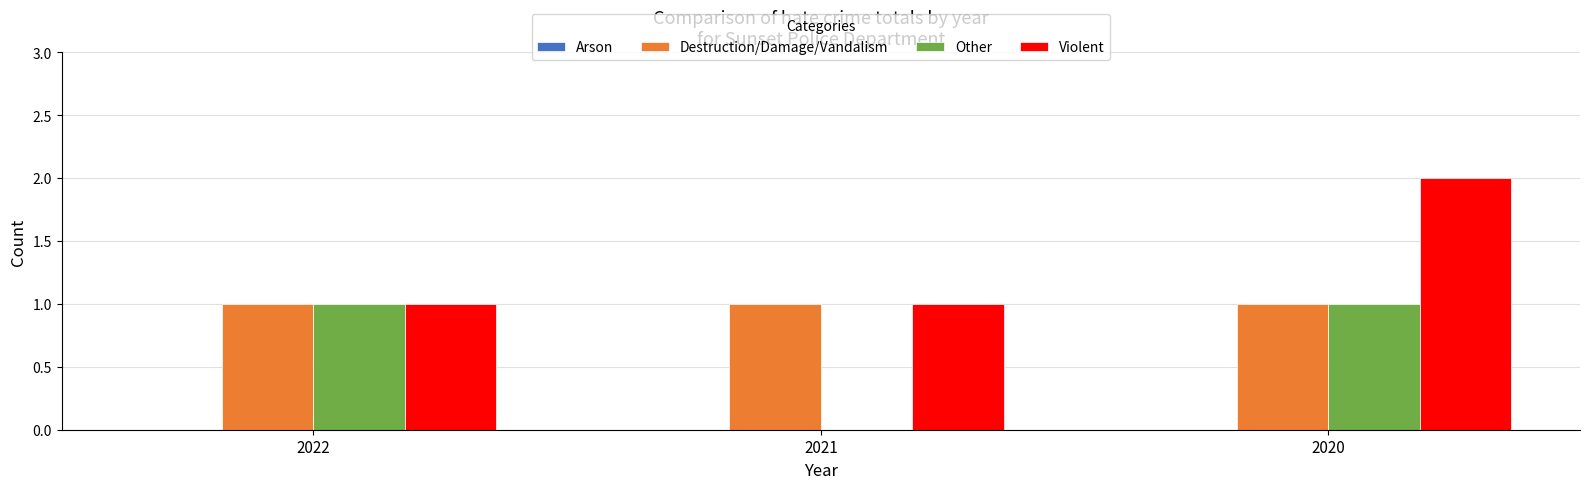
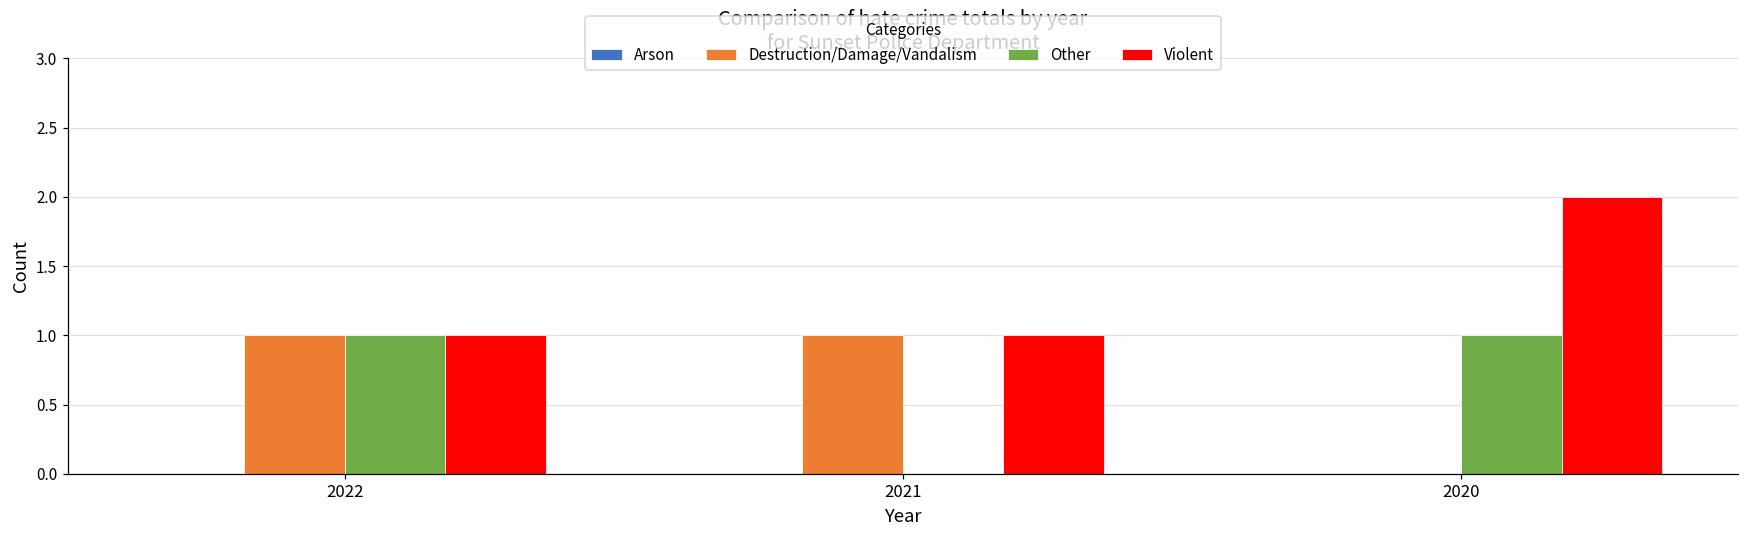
Destruction/Damage/Vandalism, 2020: 1 -> 0
